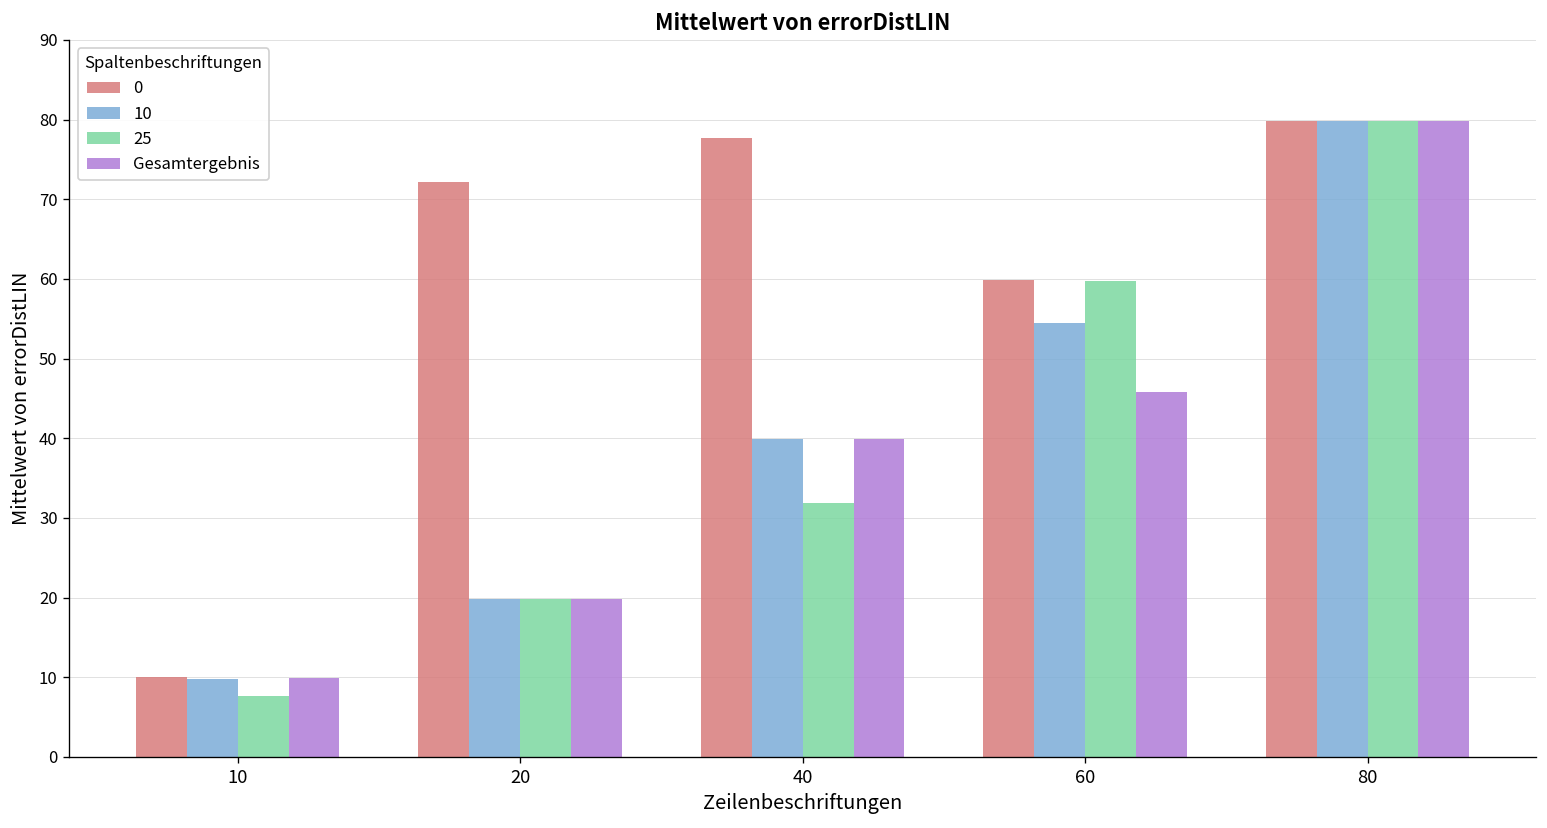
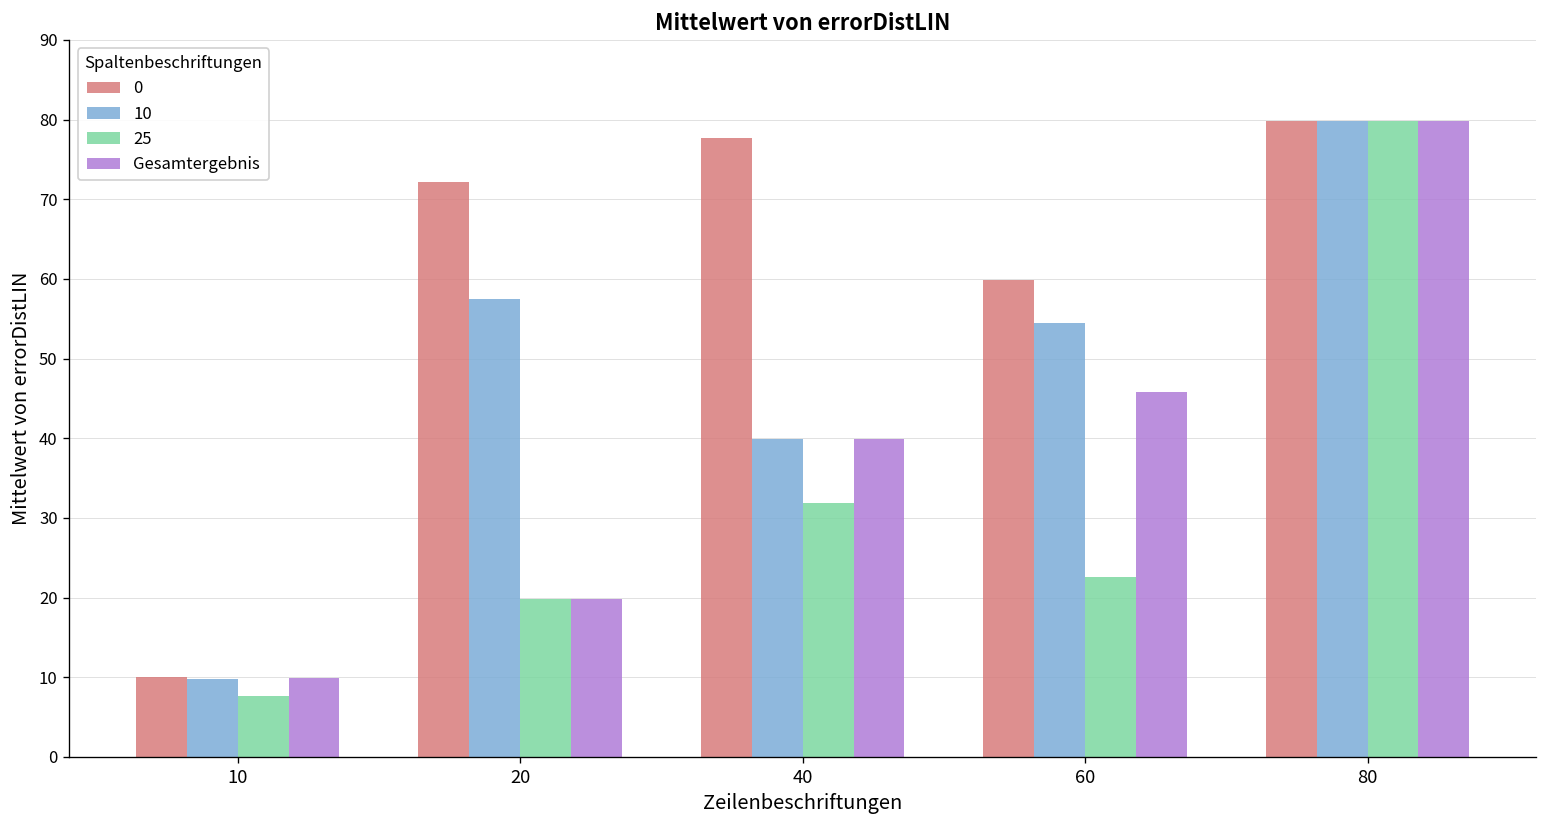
10, 20: 20 -> 58
25, 60: 60 -> 23
